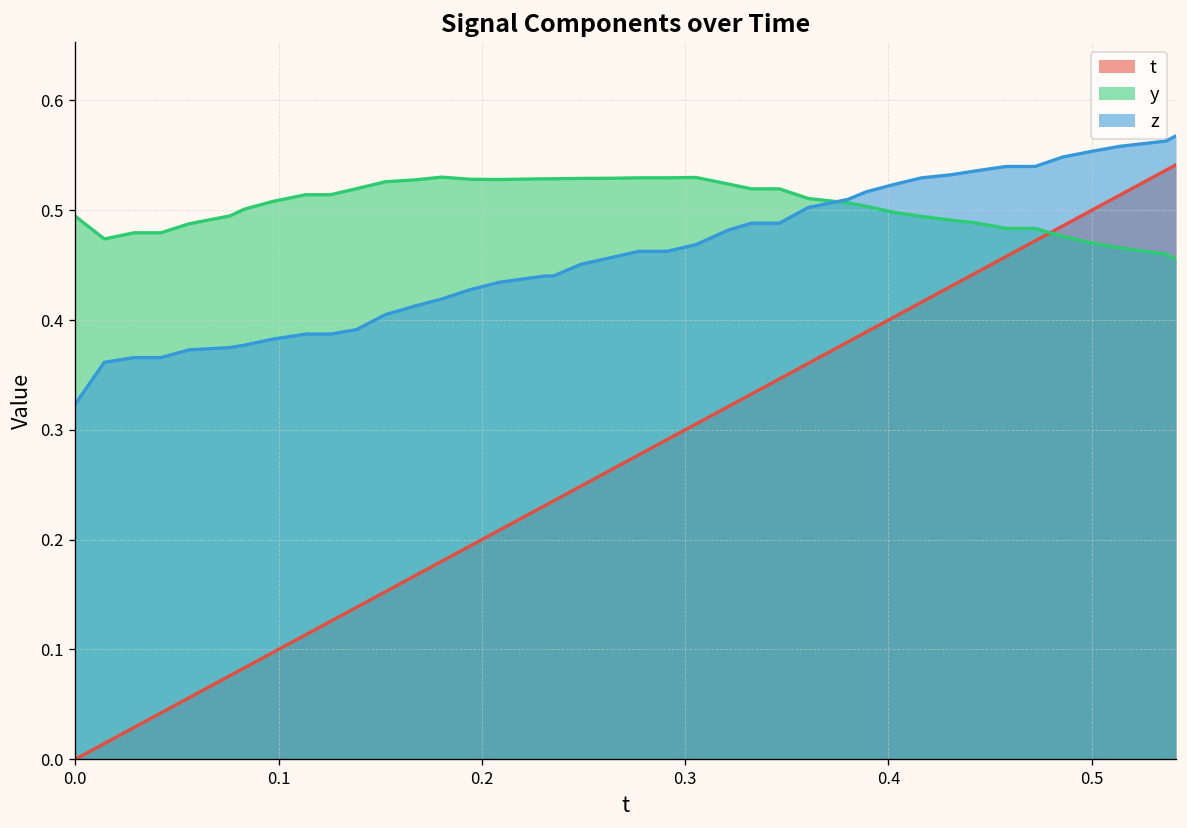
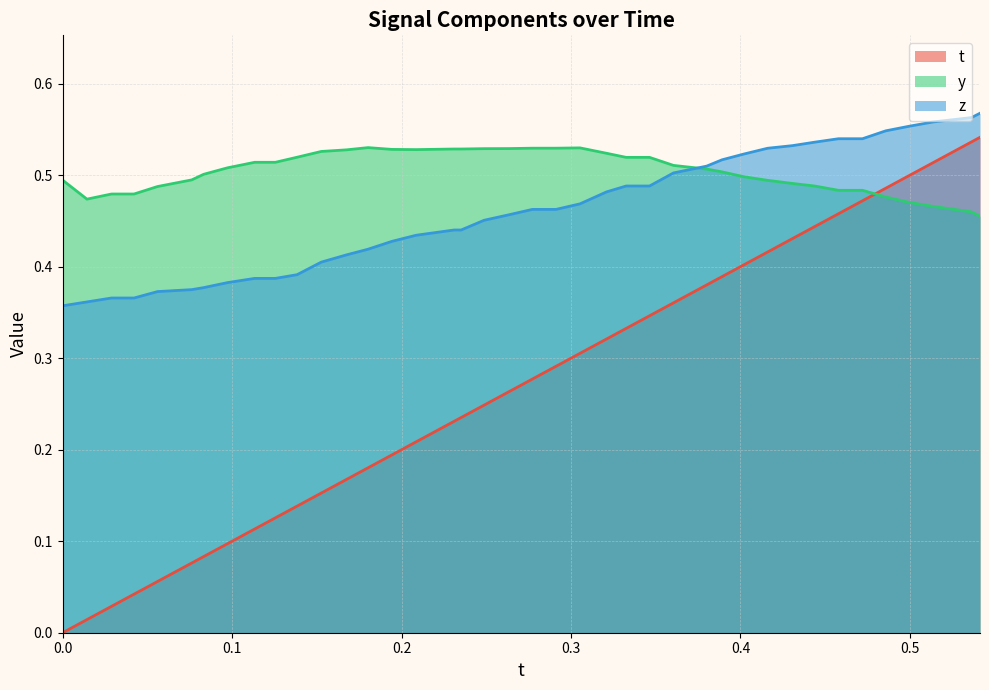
z, 0.0: 0.32 -> 0.36
